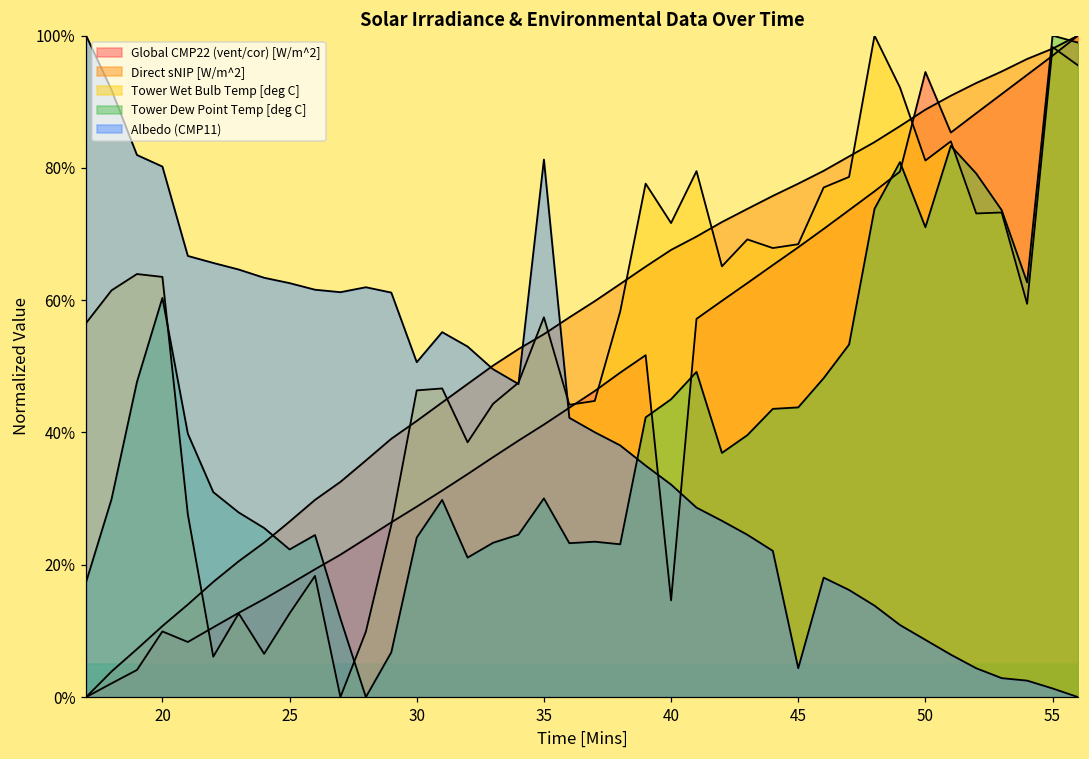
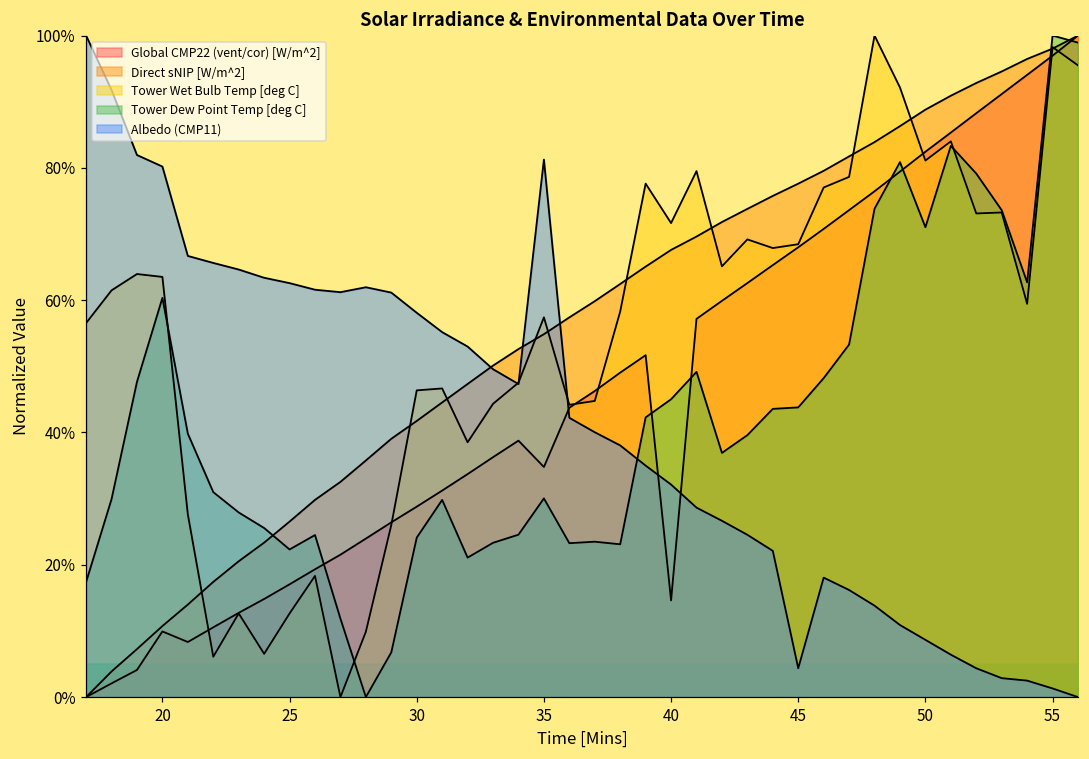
Albedo (CMP11), 30: 51% -> 58%
Global CMP22 (vent/cor) [W/m^2], 35: 41% -> 35%
Global CMP22 (vent/cor) [W/m^2], 50: 94% -> 82%
